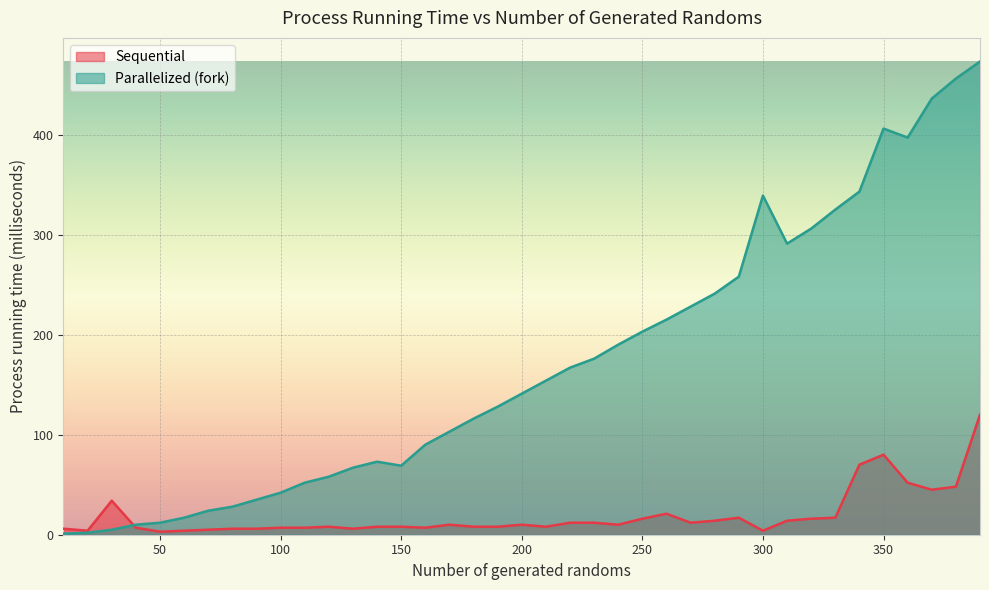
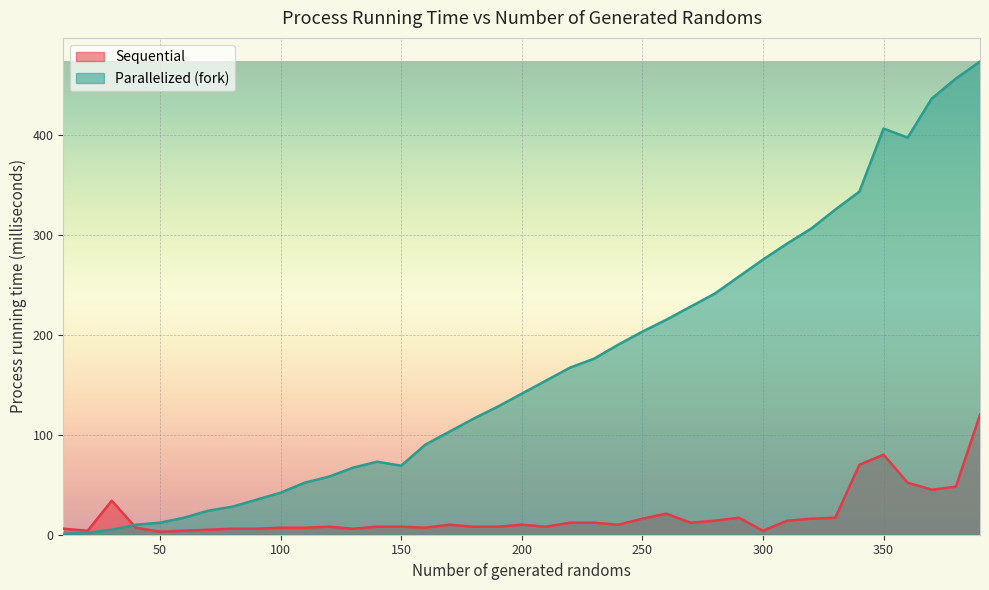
Parallelized (fork), 300: 339 -> 275
